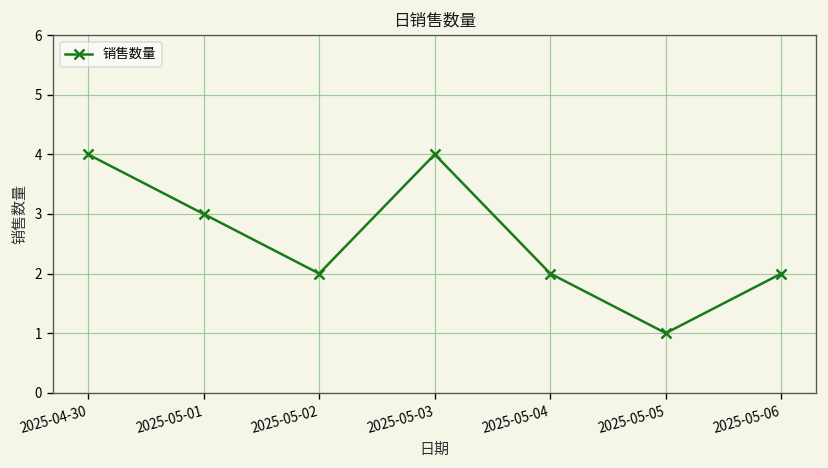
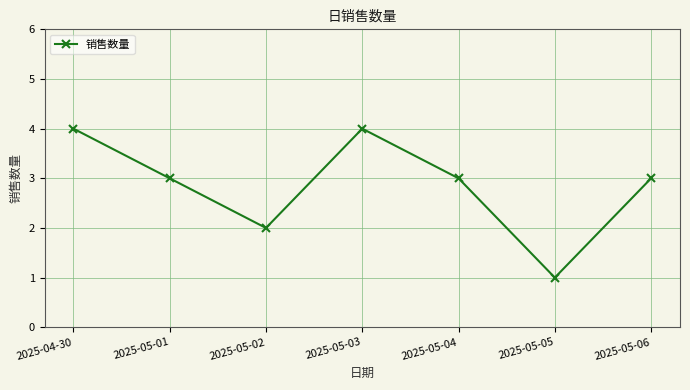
2025-05-04: 2 -> 3
2025-05-06: 2 -> 3
